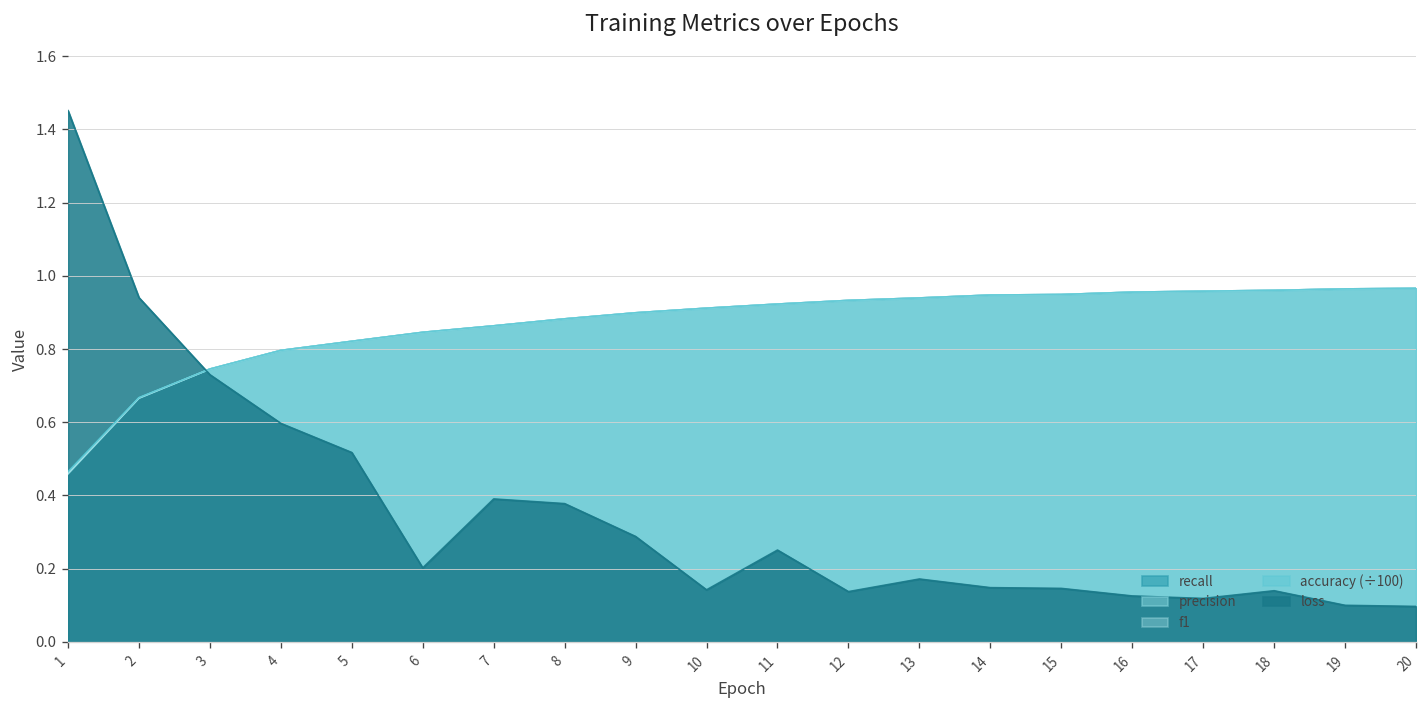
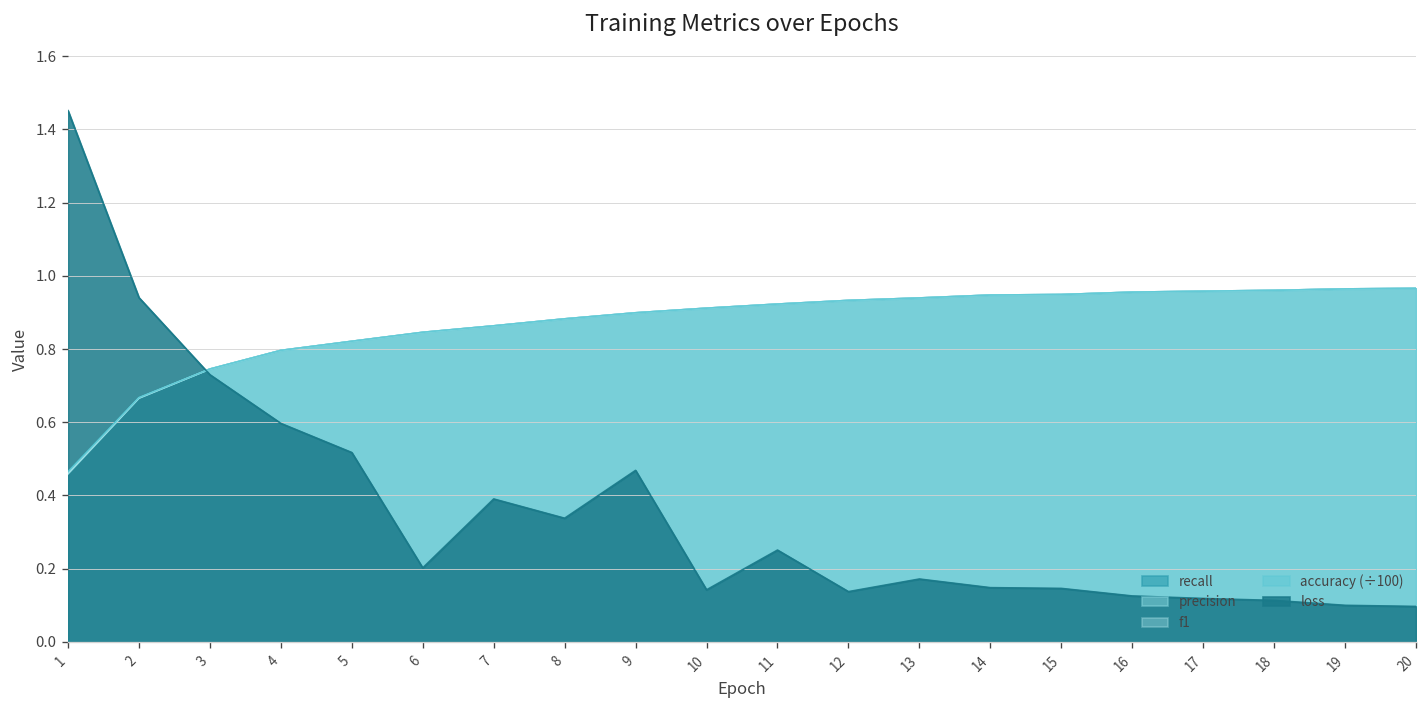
loss, 8: 0.38 -> 0.34
loss, 9: 0.29 -> 0.47
loss, 18: 0.14 -> 0.11
